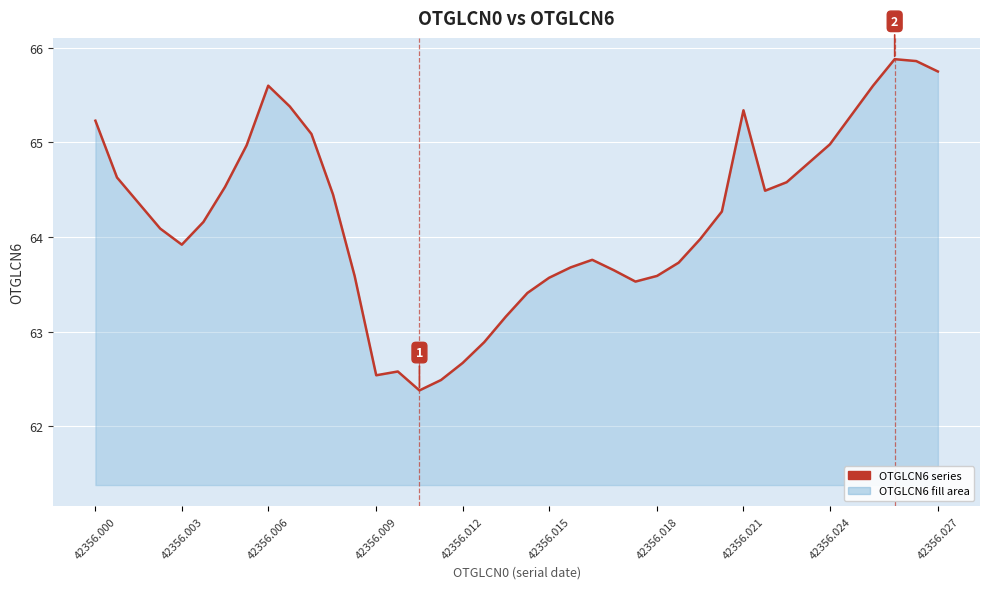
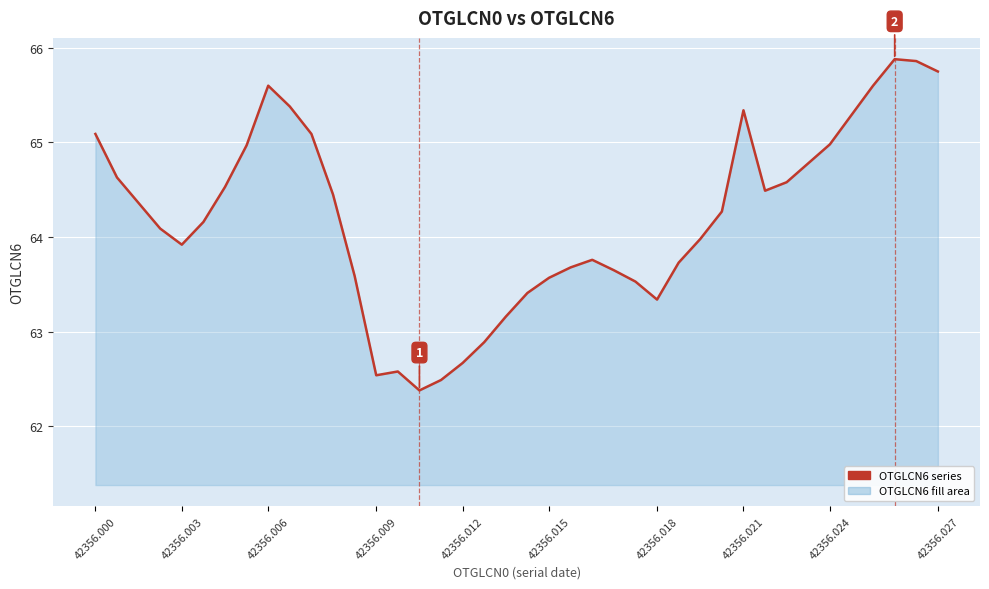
42356.000: 65.2 -> 65.1
42356.018: 63.6 -> 63.3
